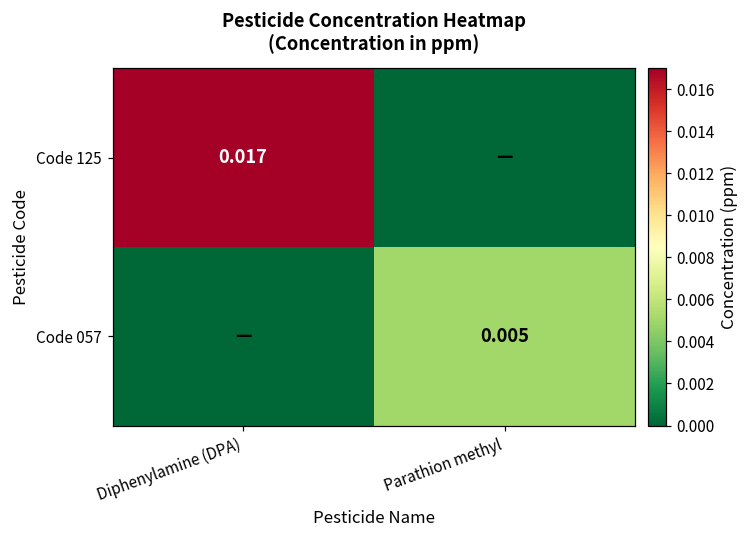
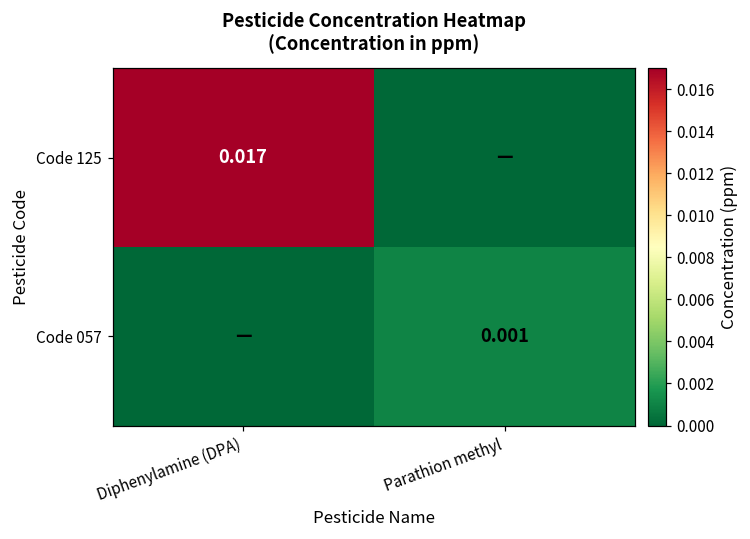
Code 057, Parathion methyl: 0.005 -> 0.001
